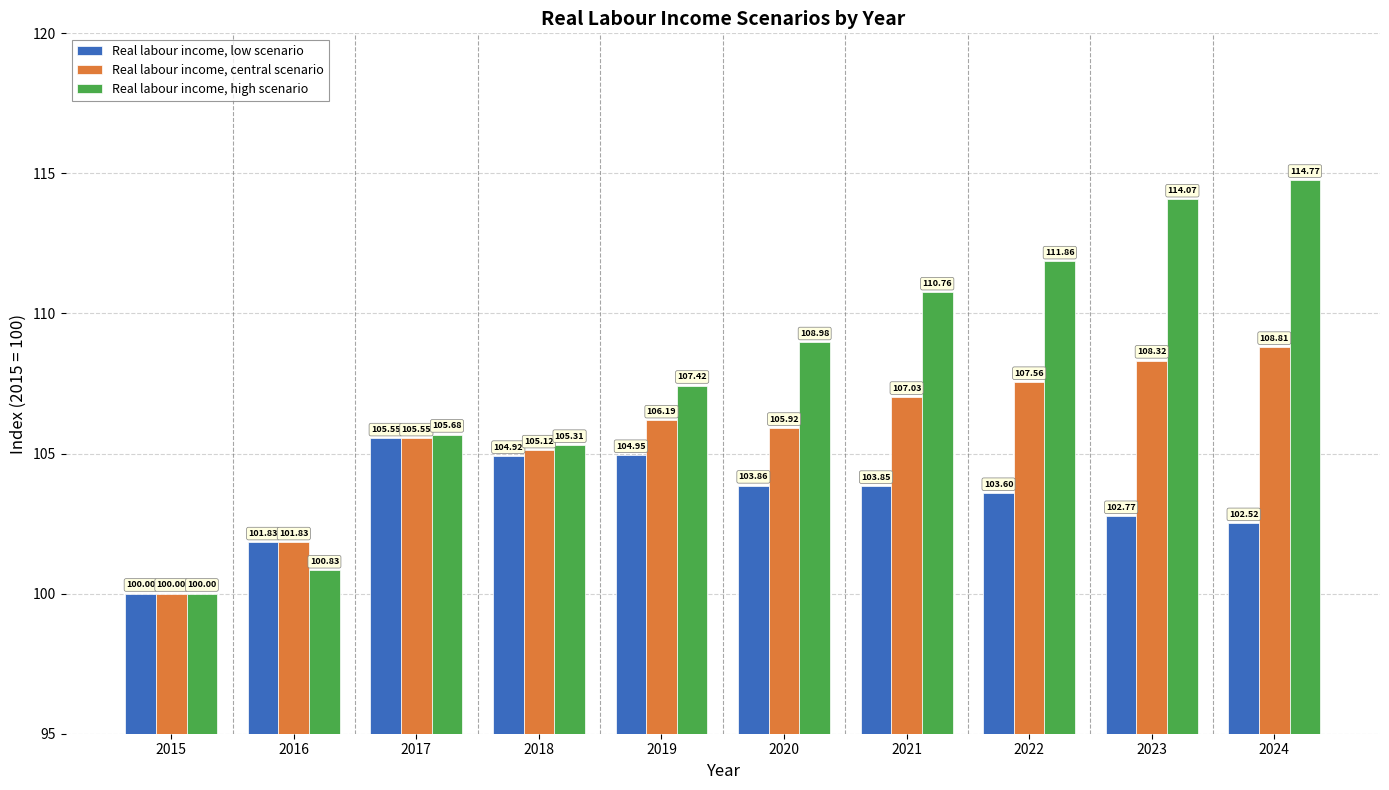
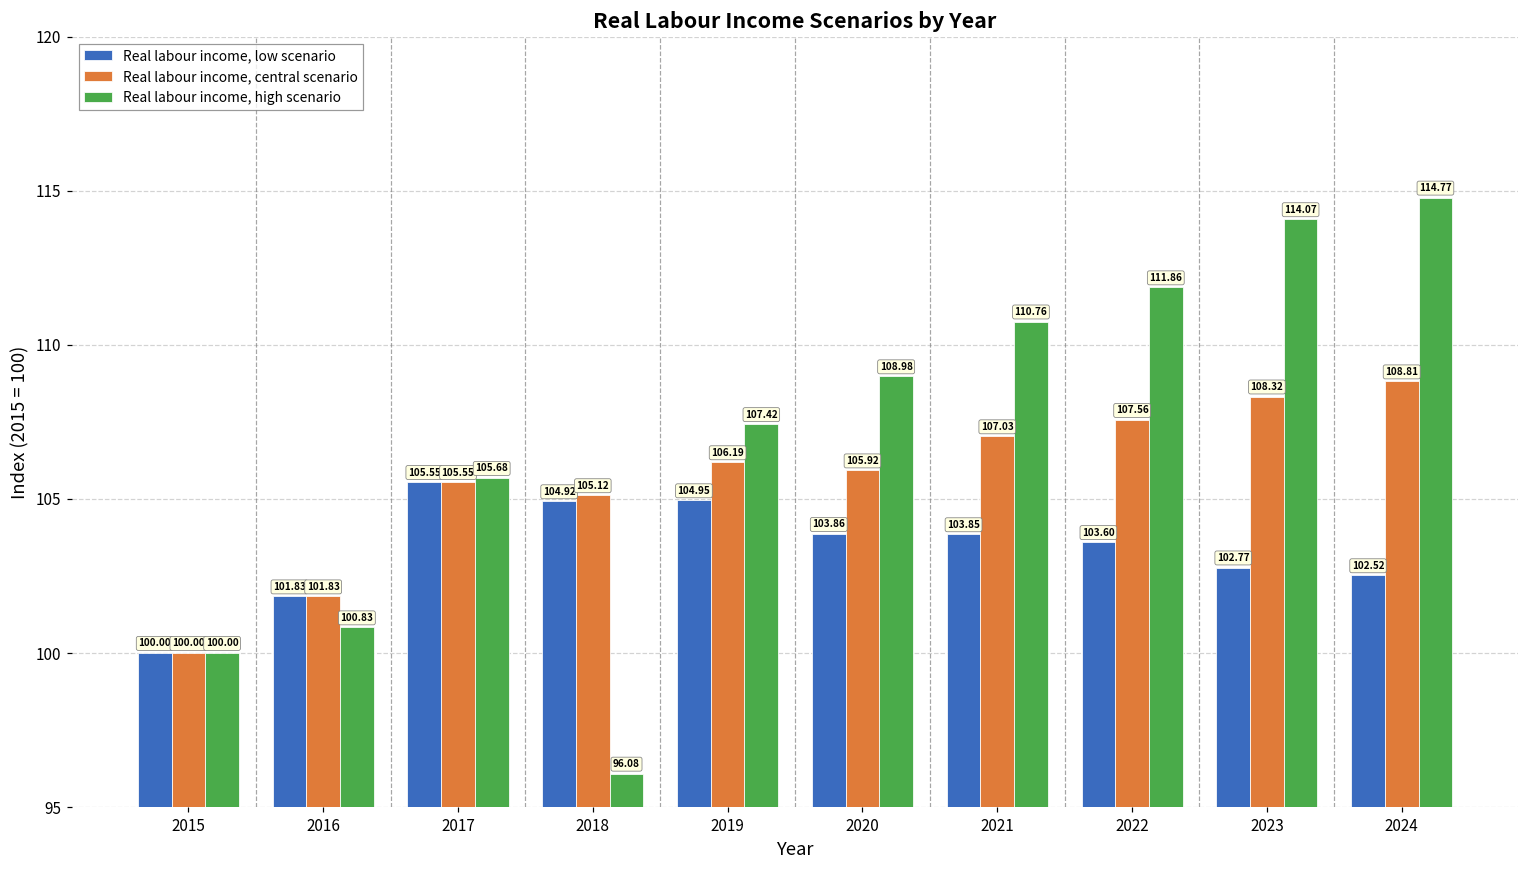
Real labour income, high scenario, 2018: 105.31 -> 96.08
